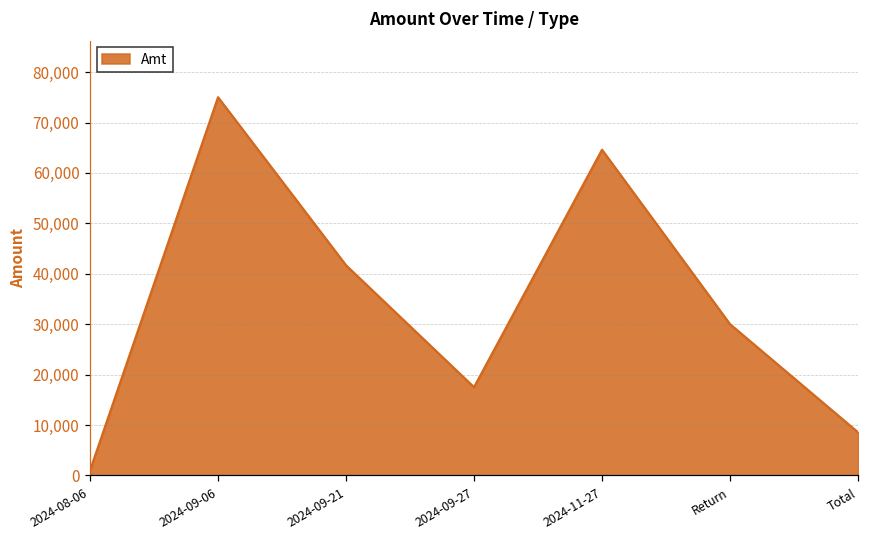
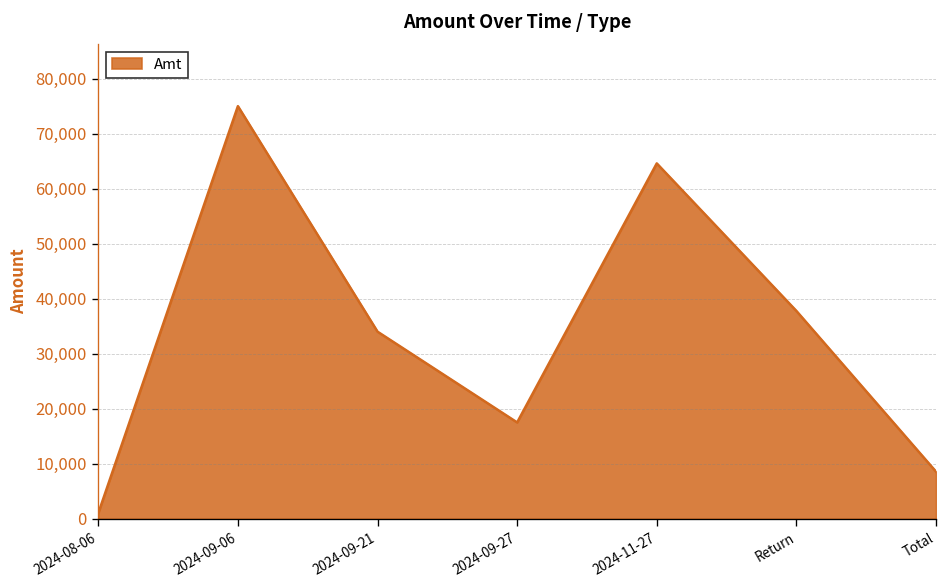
2024-09-21: 42,000 -> 34,000
Return: 30,000 -> 38,000
